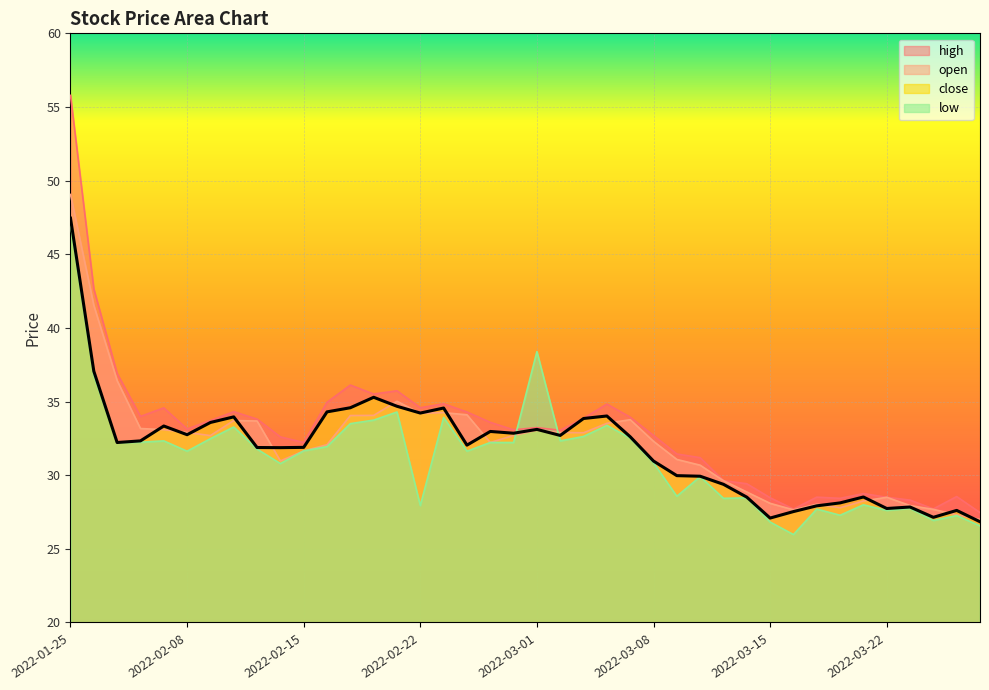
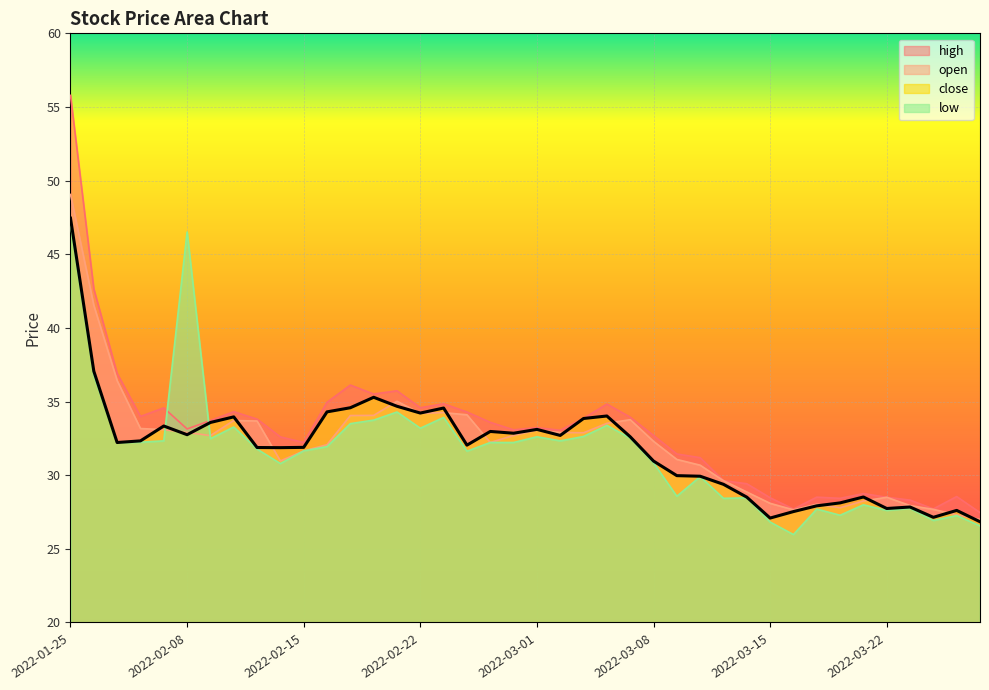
low, 2022-02-08: 31.6 -> 46.5
low, 2022-02-22: 27.9 -> 33.2
low, 2022-03-01: 38.4 -> 32.6
